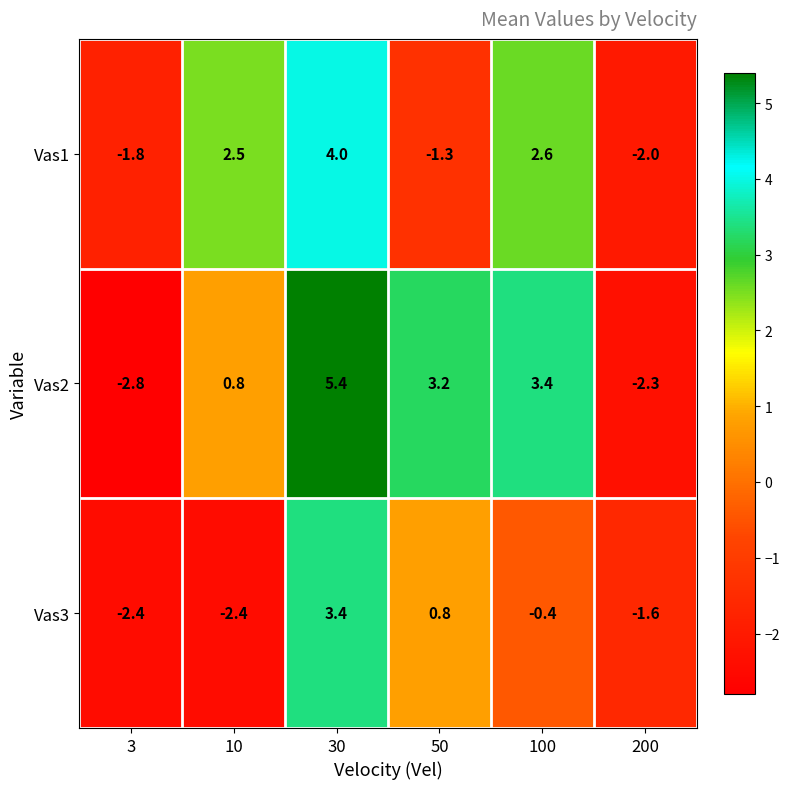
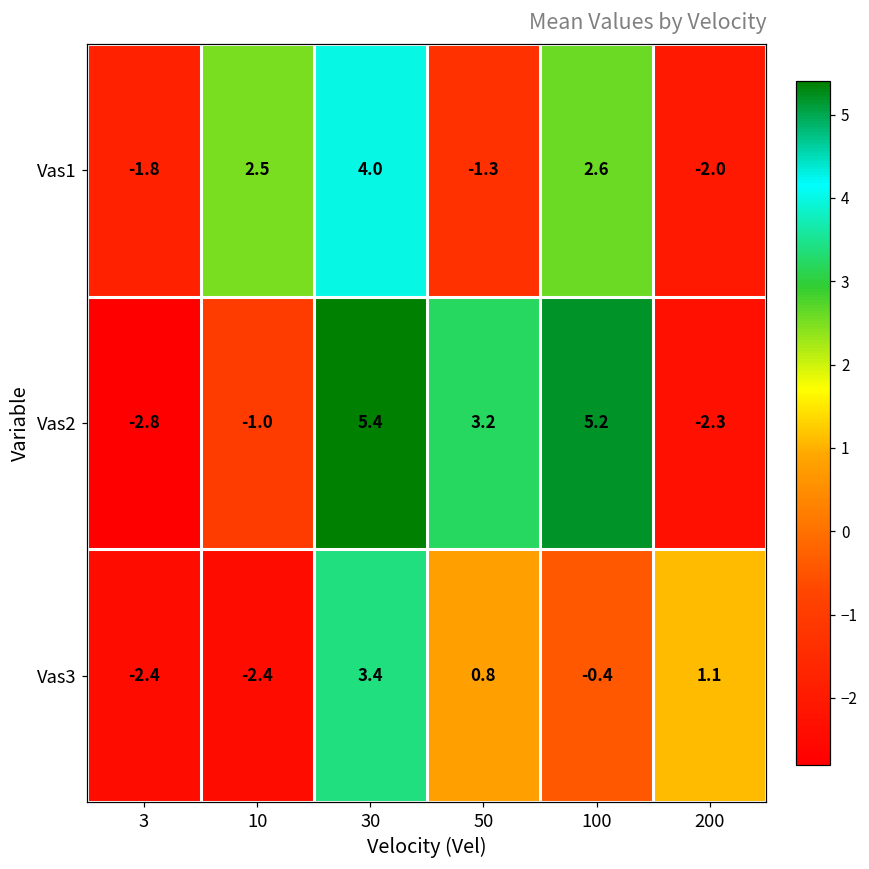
Vas2, 10: 0.8 -> -1.0
Vas2, 100: 3.4 -> 5.2
Vas3, 200: -1.6 -> 1.1
